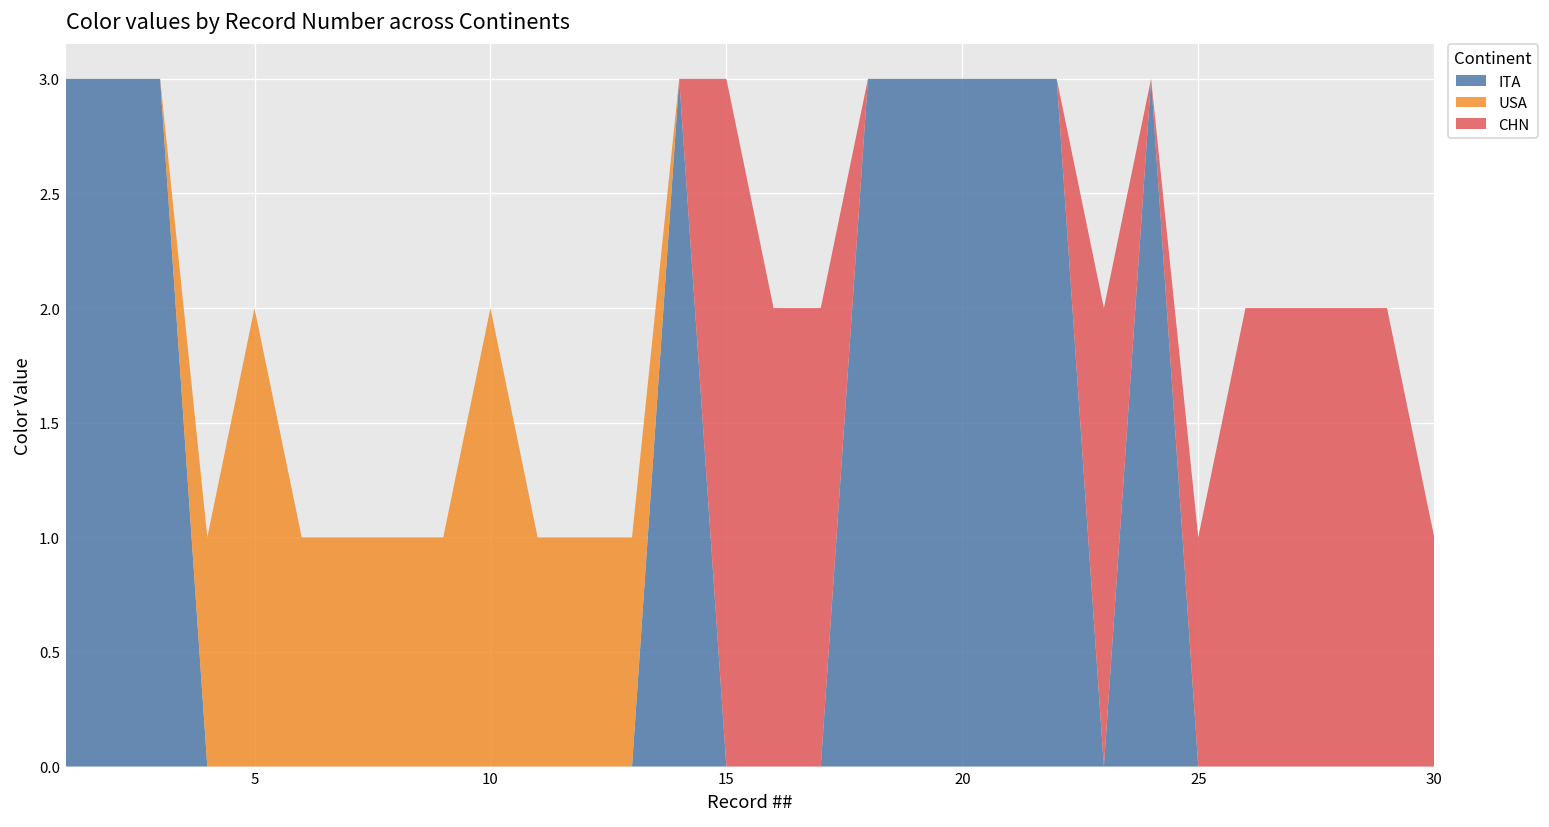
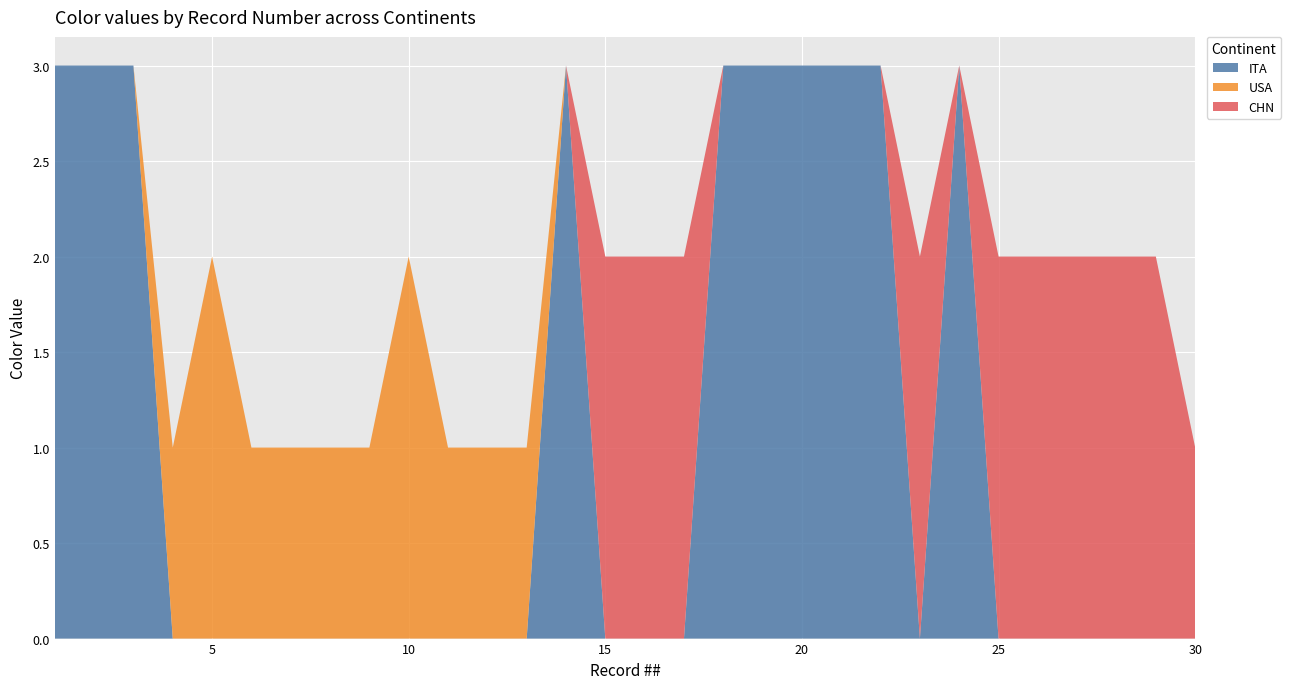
CHN, 15: 3 -> 2
CHN, 25: 1 -> 2
